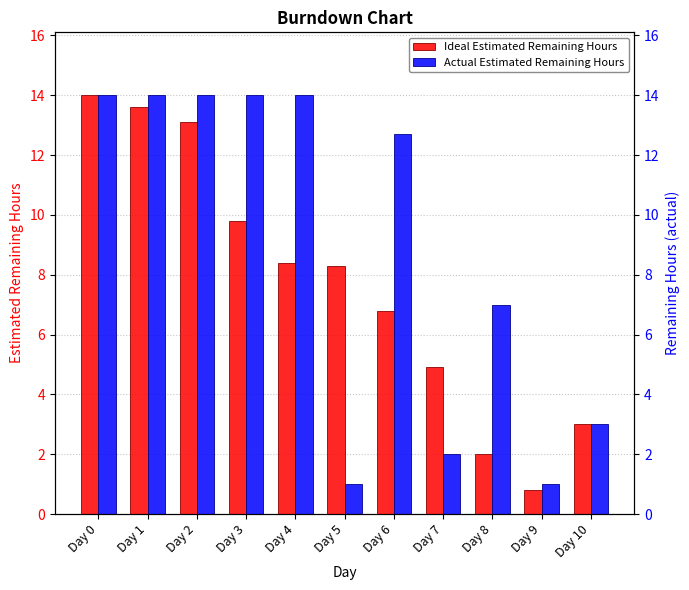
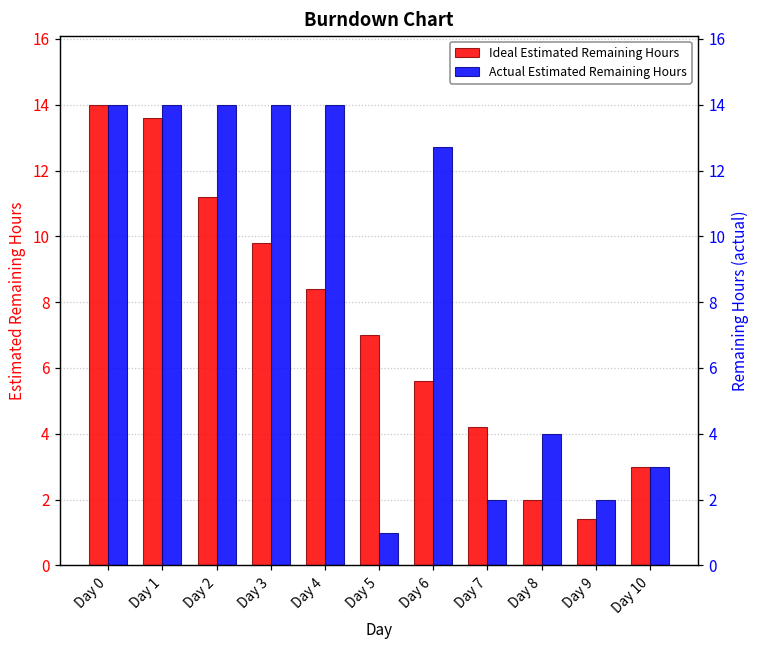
Ideal Estimated Remaining Hours, Day 2: 13.1 -> 11.2
Ideal Estimated Remaining Hours, Day 5: 8.3 -> 7.0
Ideal Estimated Remaining Hours, Day 6: 6.8 -> 5.6
Ideal Estimated Remaining Hours, Day 7: 4.9 -> 4.2
Actual Estimated Remaining Hours, Day 8: 7 -> 4
Ideal Estimated Remaining Hours, Day 9: 0.8 -> 1.4
Actual Estimated Remaining Hours, Day 9: 1 -> 2
